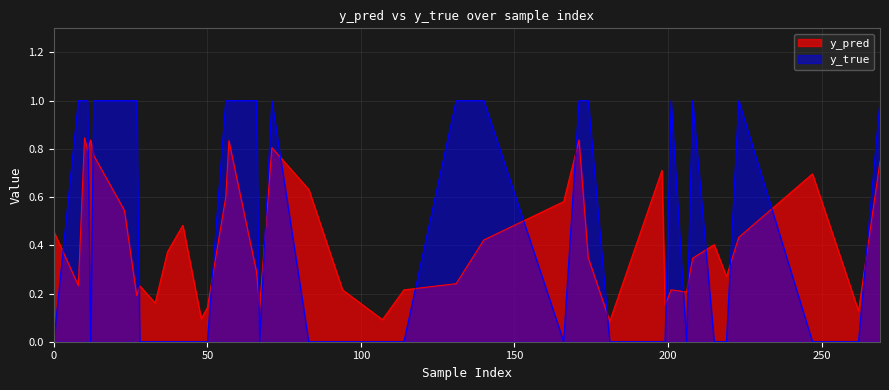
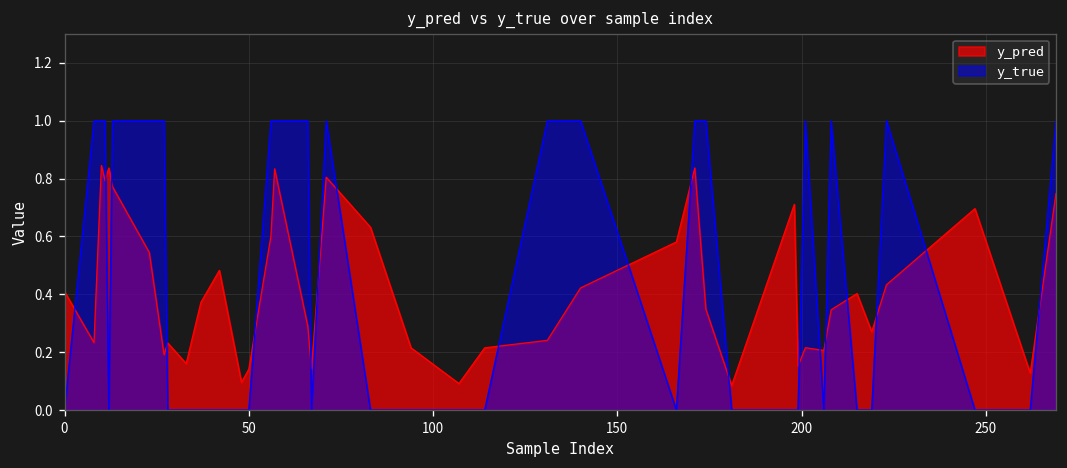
y_pred, 0: 0.46 -> 0.41
